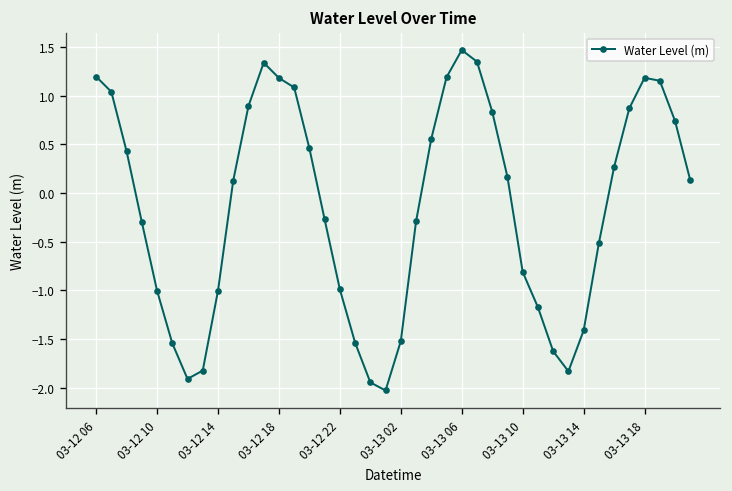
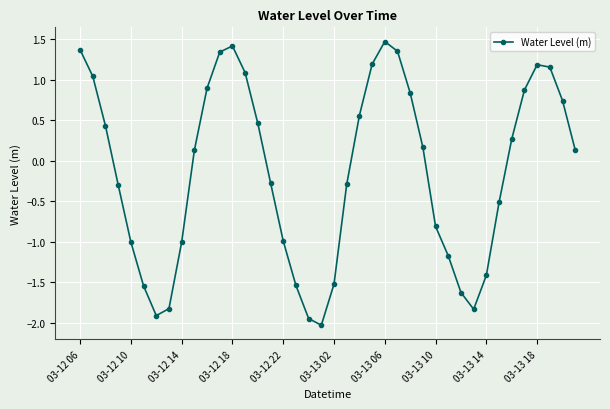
03-12 06: 1.2 -> 1.4
03-12 18: 1.2 -> 1.4
